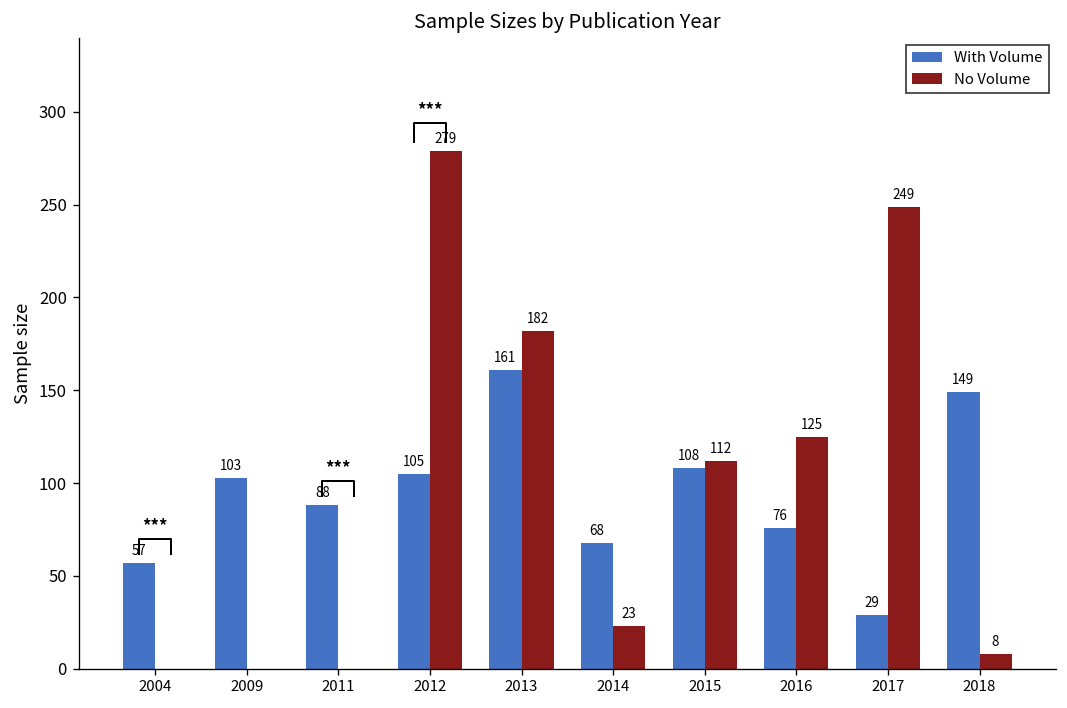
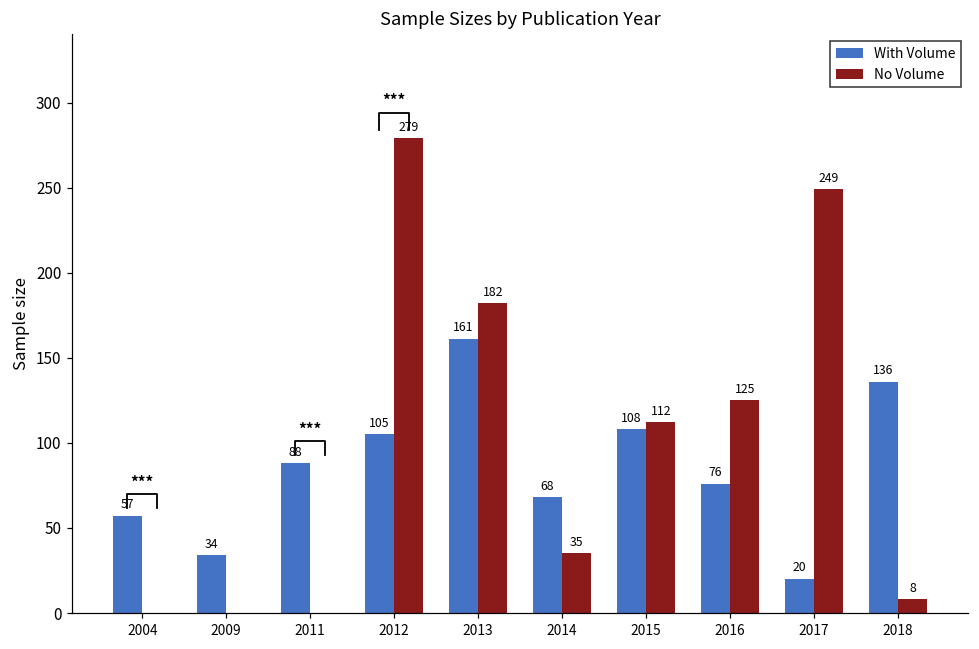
With Volume, 2009: 103 -> 34
No Volume, 2014: 23 -> 35
With Volume, 2017: 29 -> 20
With Volume, 2018: 149 -> 136
